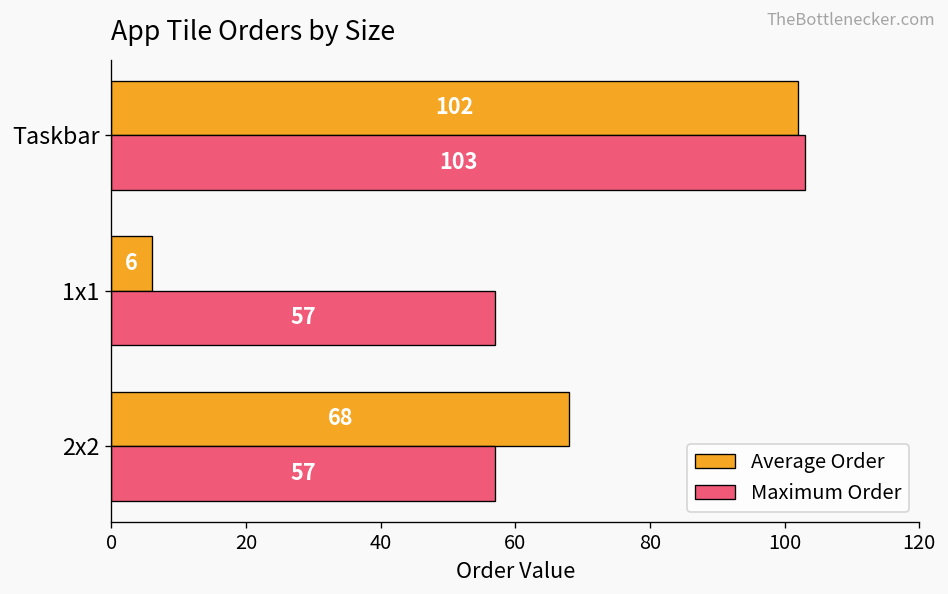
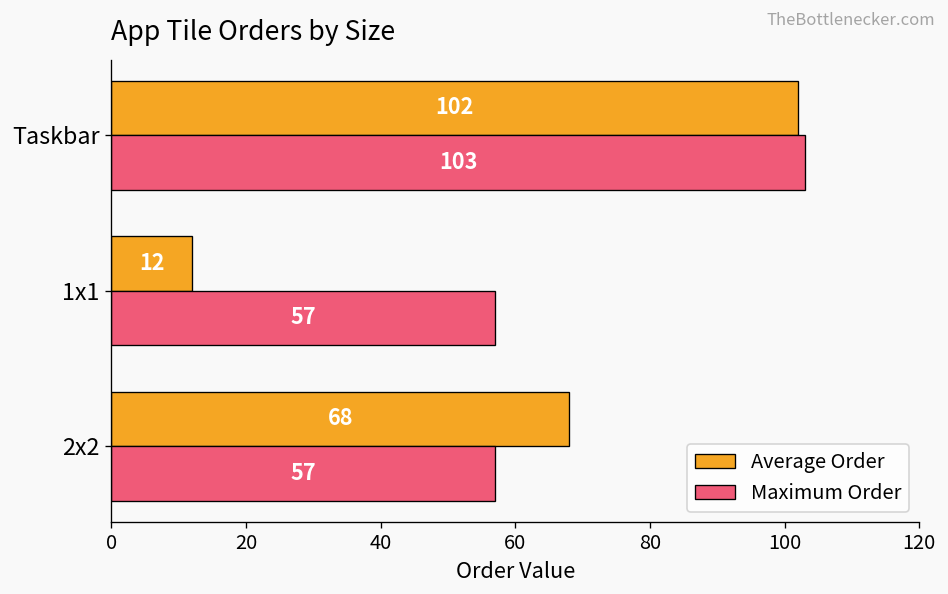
Average Order, 1x1: 6 -> 12
